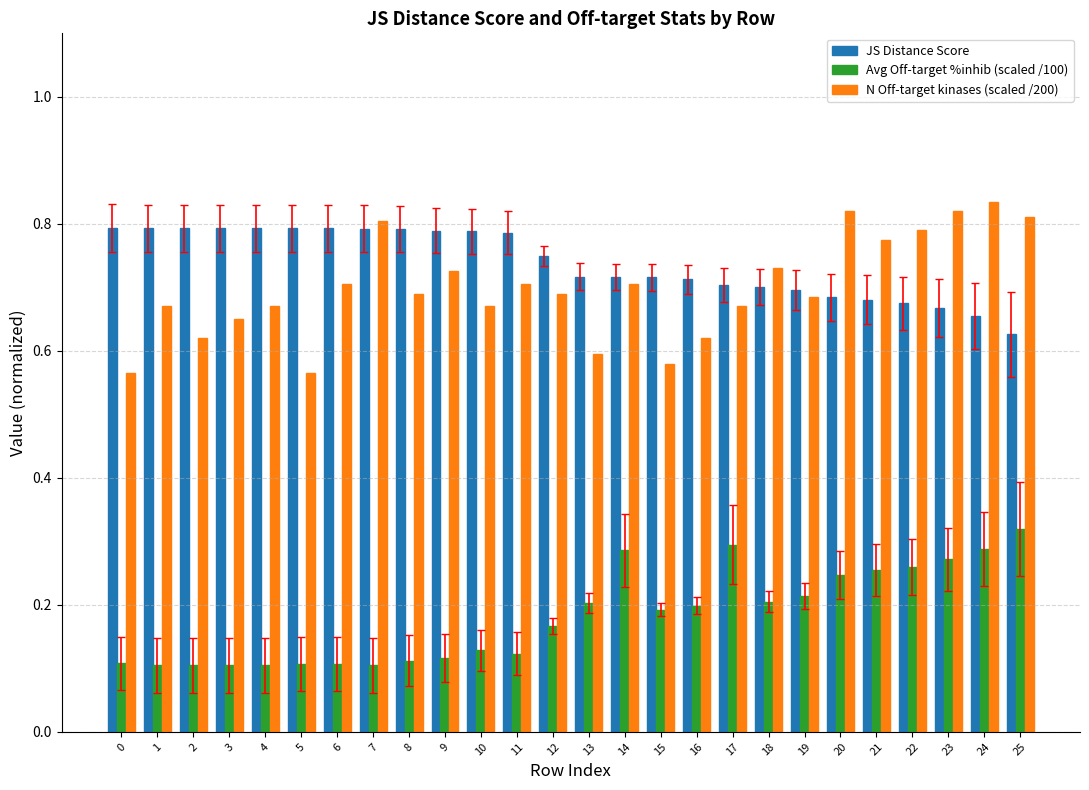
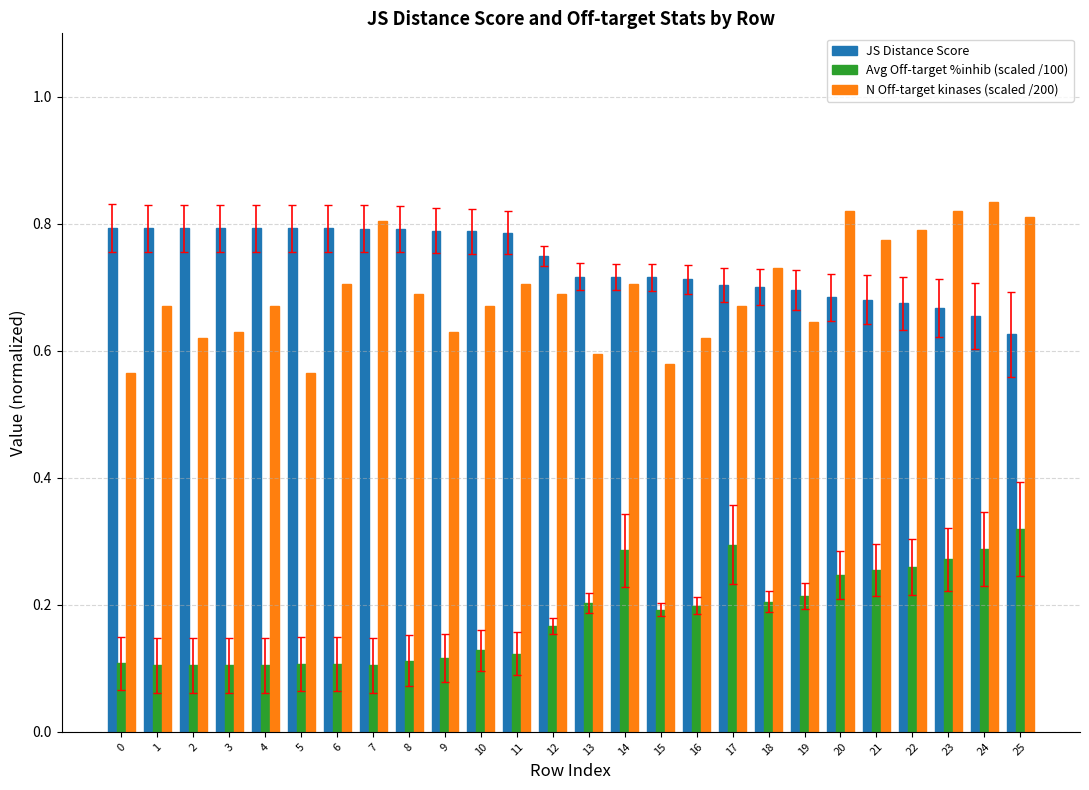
N Off-target kinases (scaled /200), 3: 0.65 -> 0.63
N Off-target kinases (scaled /200), 9: 0.73 -> 0.63
N Off-target kinases (scaled /200), 19: 0.69 -> 0.65
